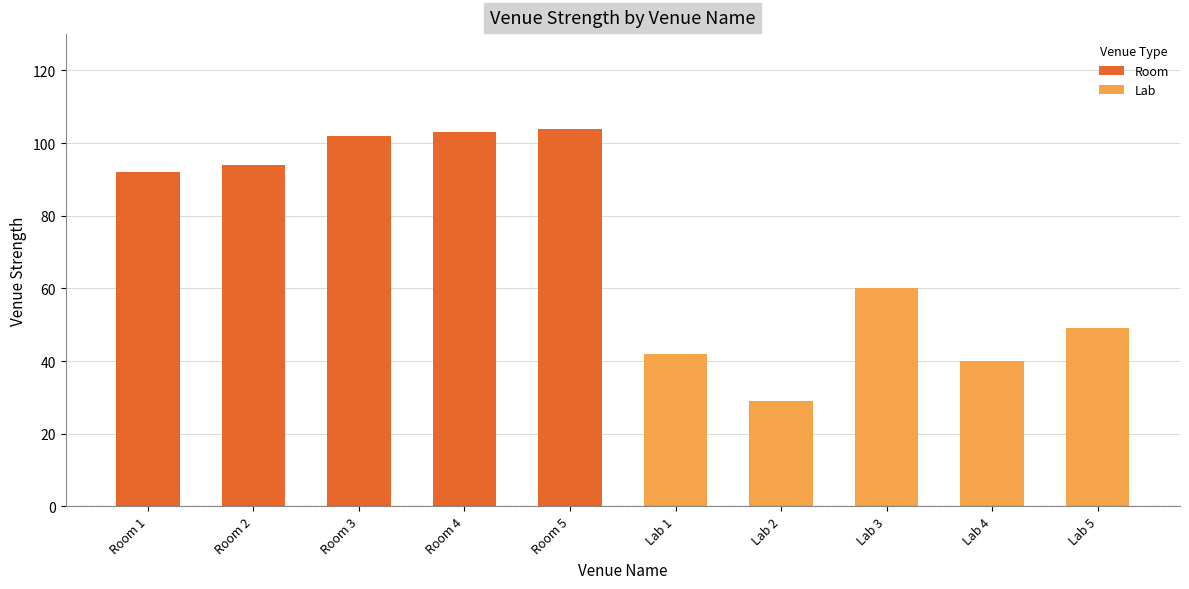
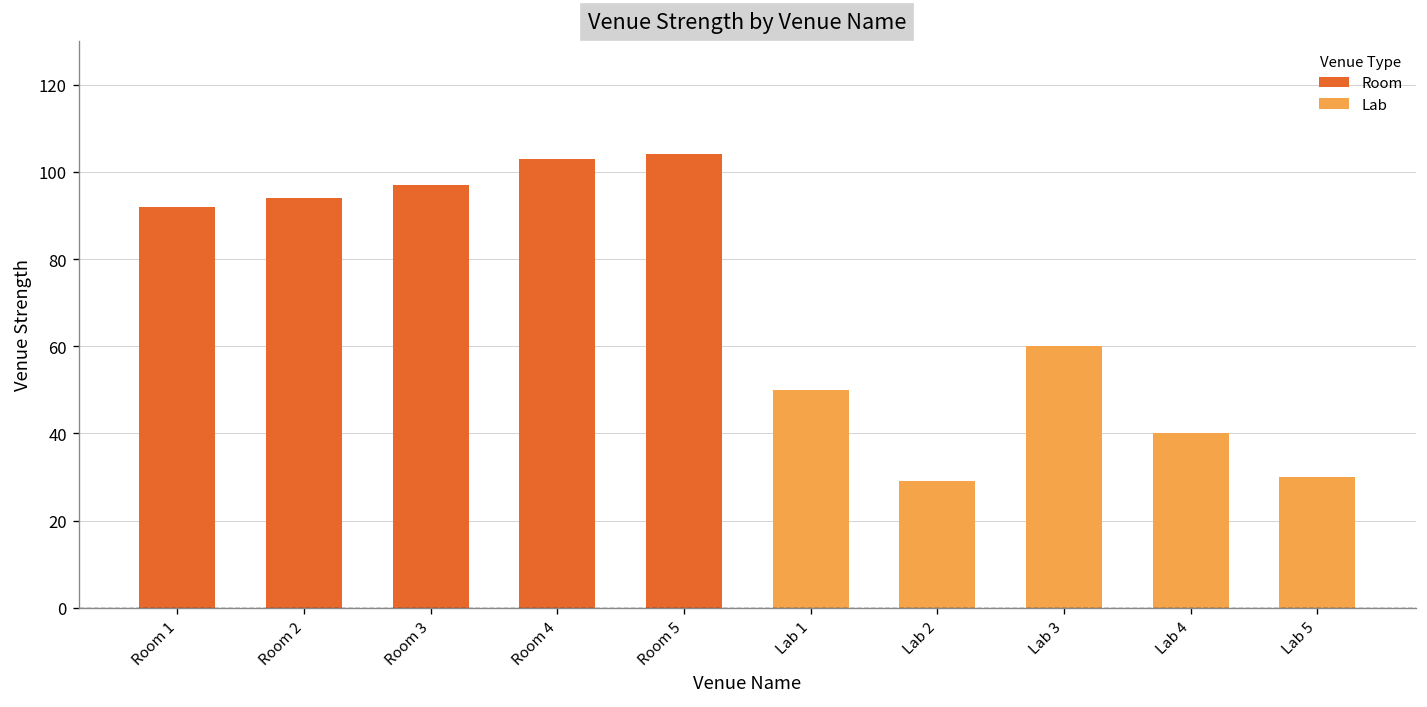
Room, Room 3: 102 -> 97
Lab, Lab 1: 42 -> 50
Lab, Lab 5: 49 -> 30
